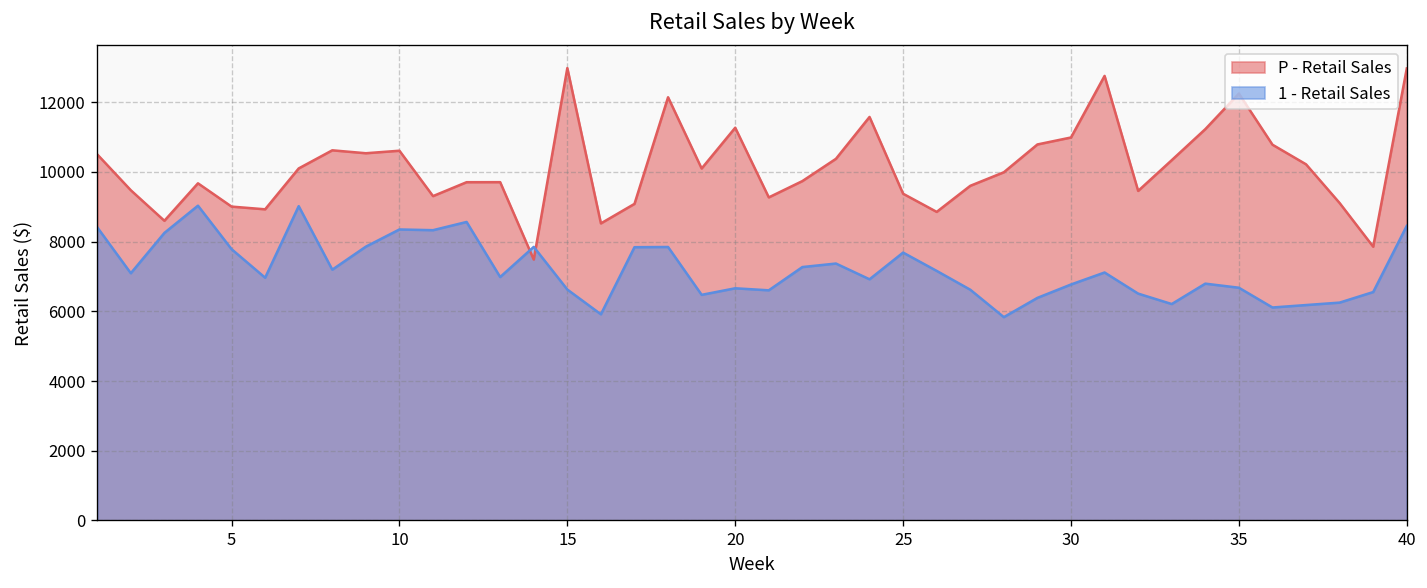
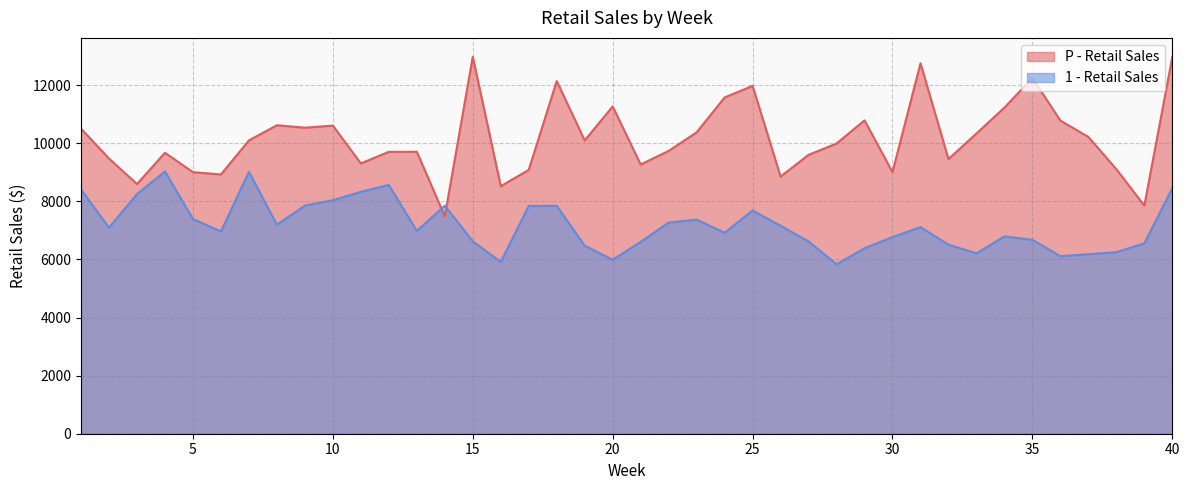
1 - Retail Sales, 5: 7800 -> 7400
1 - Retail Sales, 10: 8400 -> 8000
1 - Retail Sales, 20: 6700 -> 6000
P - Retail Sales, 25: 9400 -> 12000
P - Retail Sales, 30: 11000 -> 9000
